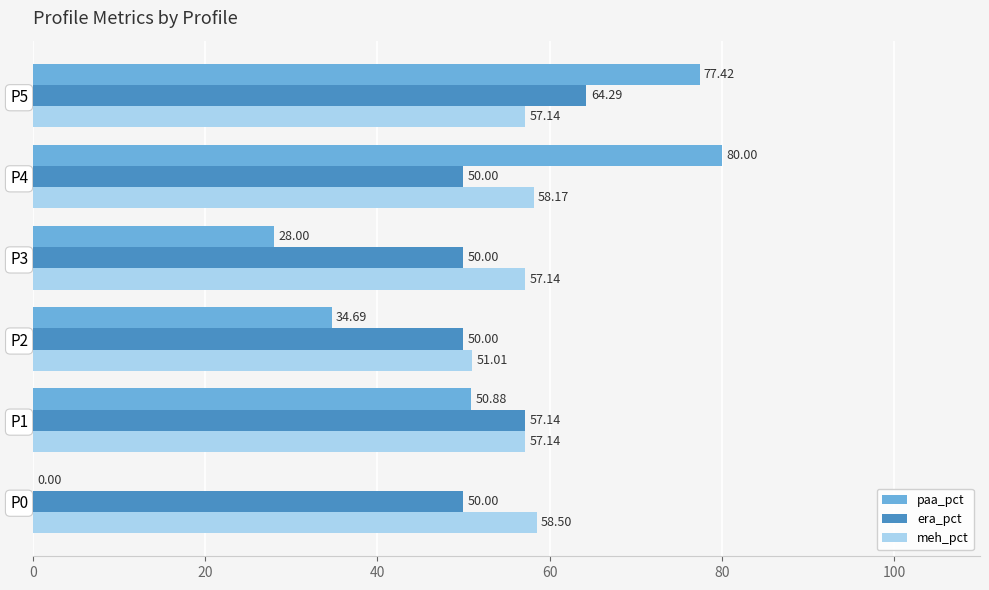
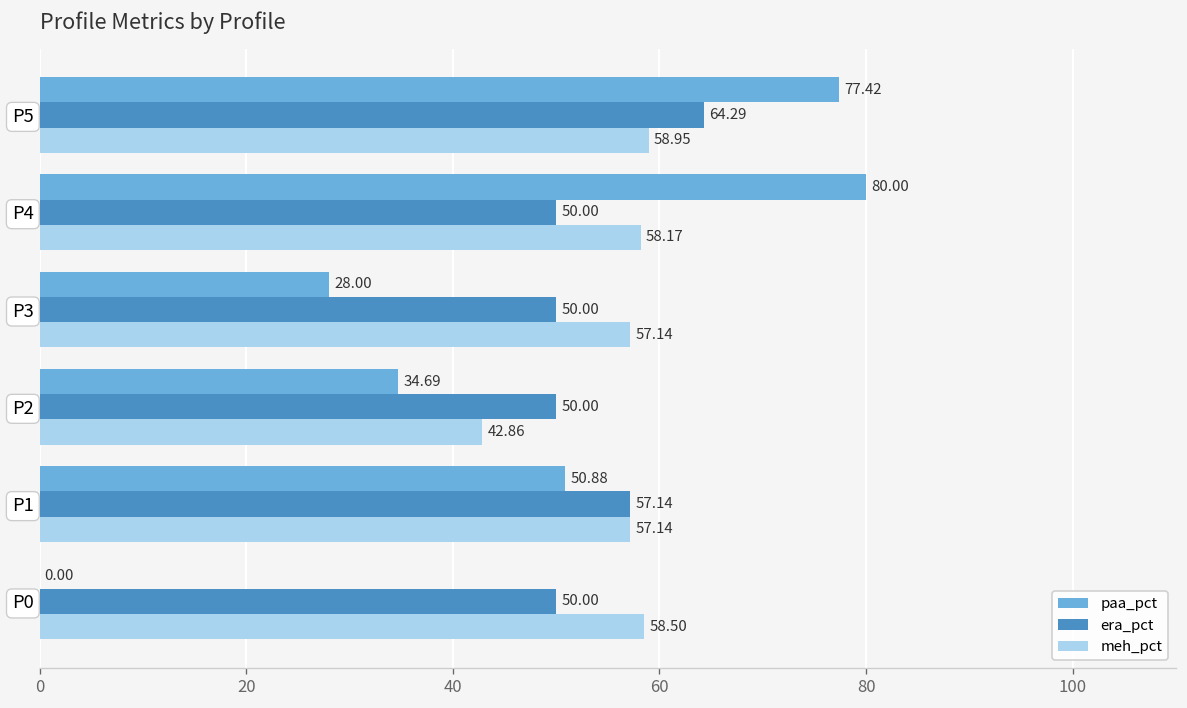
meh_pct, P5: 57.14 -> 58.95
meh_pct, P2: 51.01 -> 42.86
